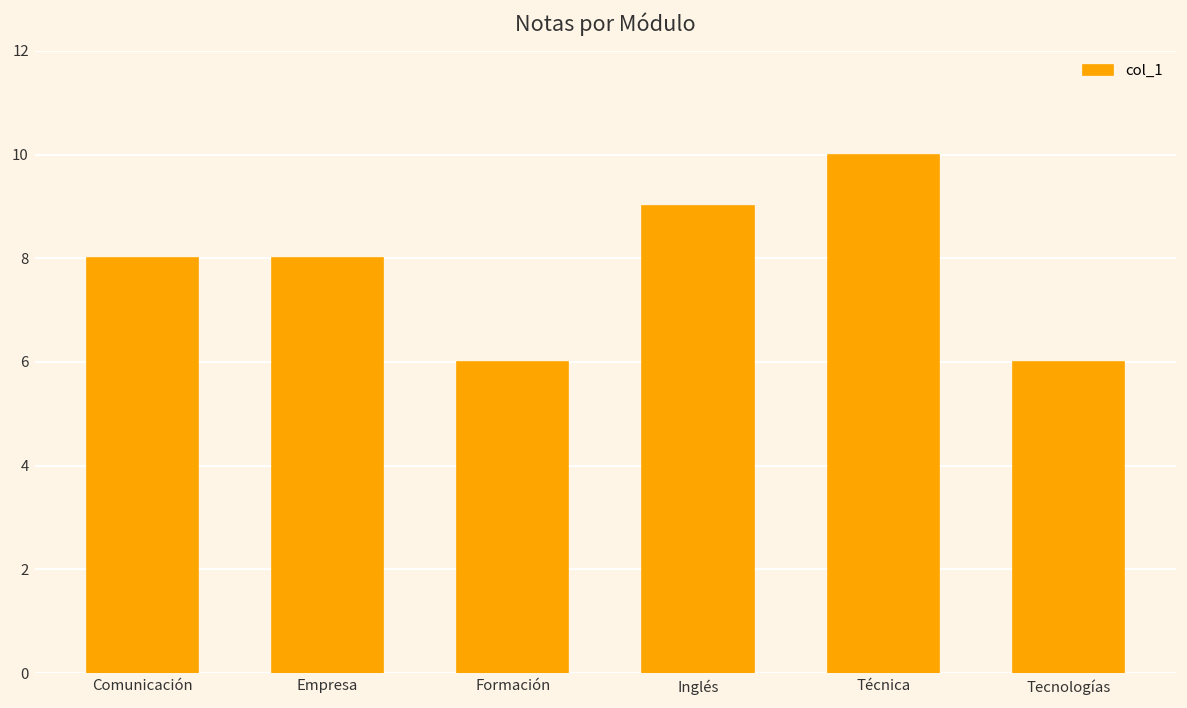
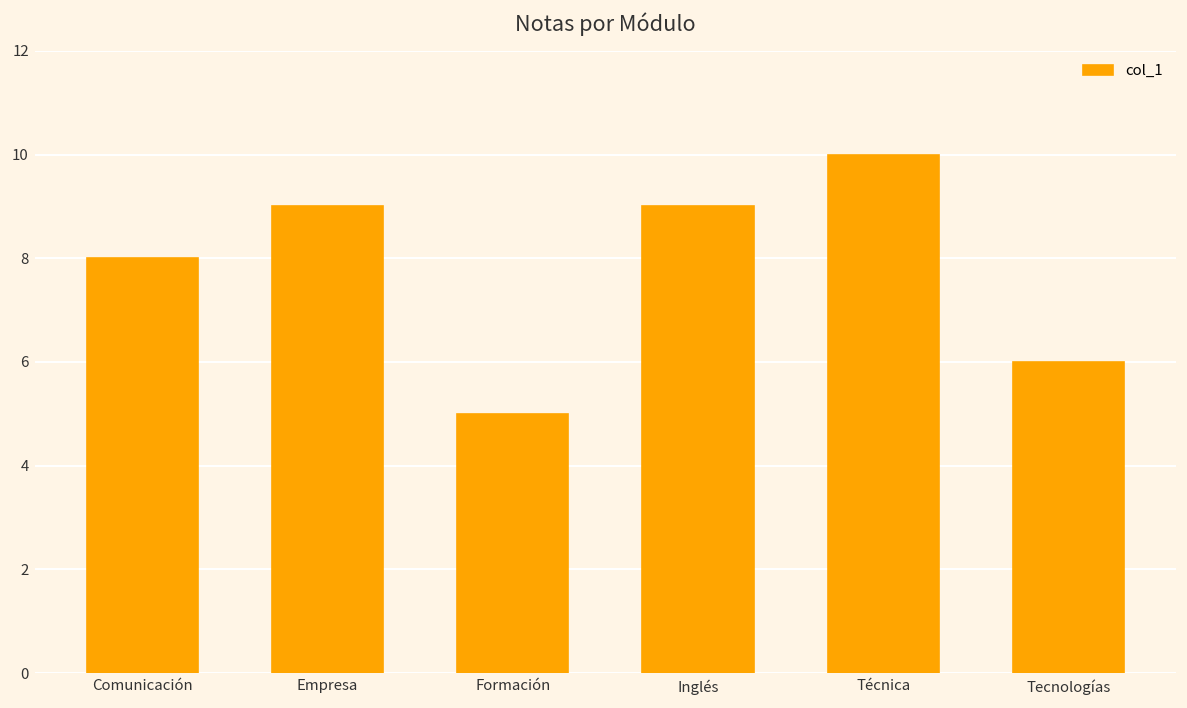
Empresa: 8 -> 9
Formación: 6 -> 5
